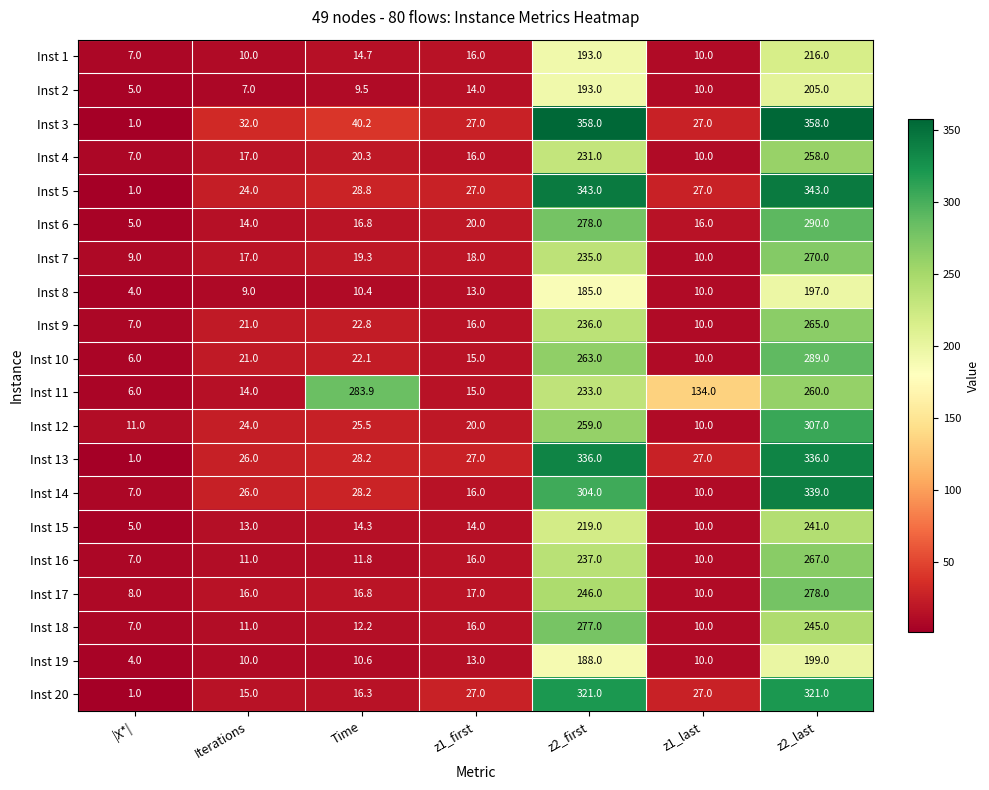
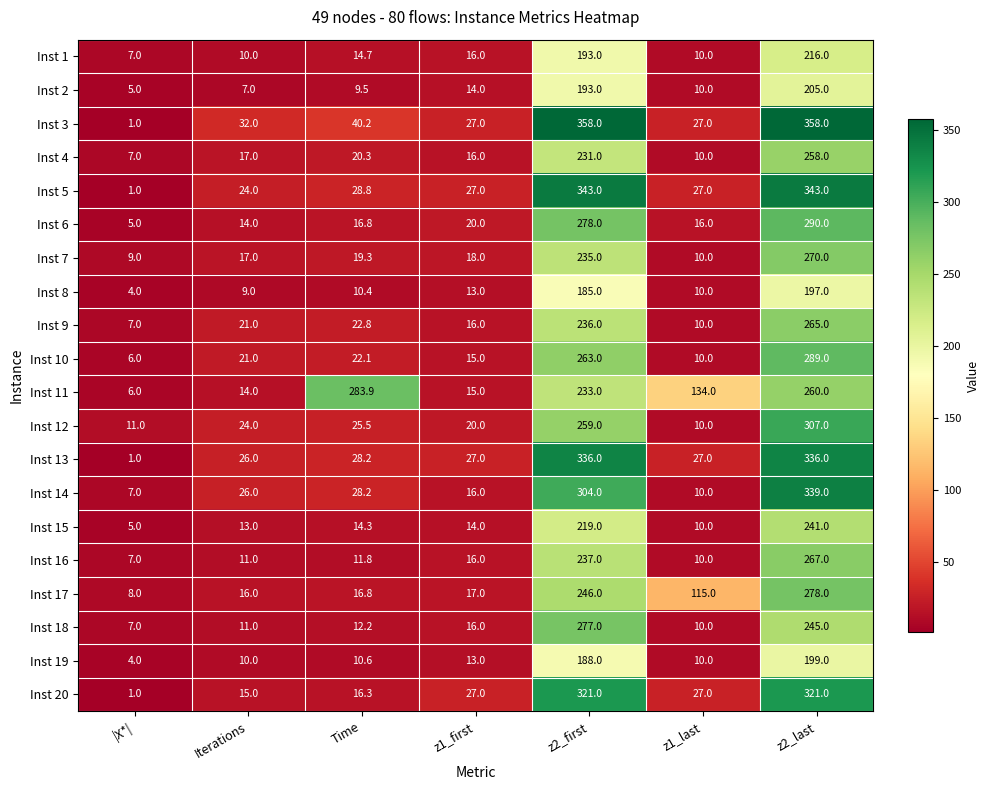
Inst 17, z1_last: 10.0 -> 115.0
